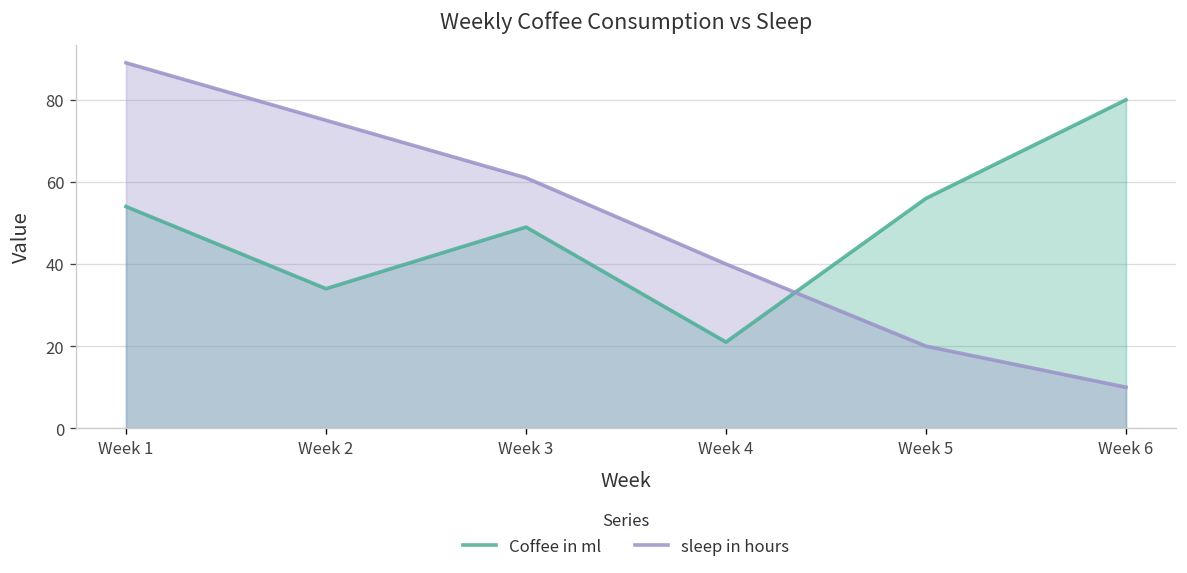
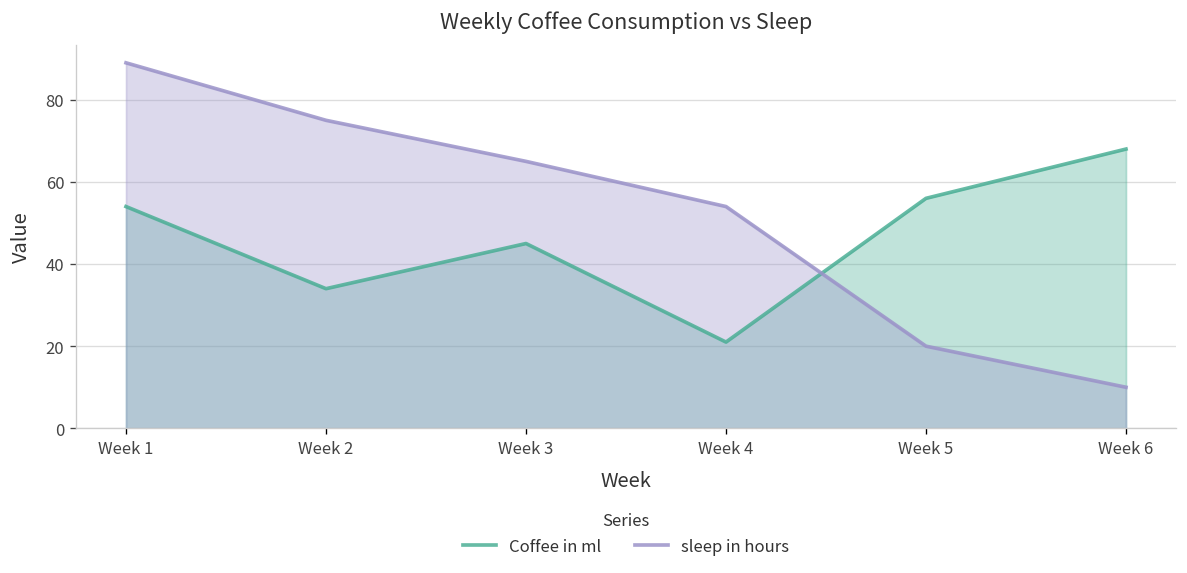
Coffee in ml, Week 3: 49 -> 45
sleep in hours, Week 3: 61 -> 65
sleep in hours, Week 4: 40 -> 54
Coffee in ml, Week 6: 80 -> 68
